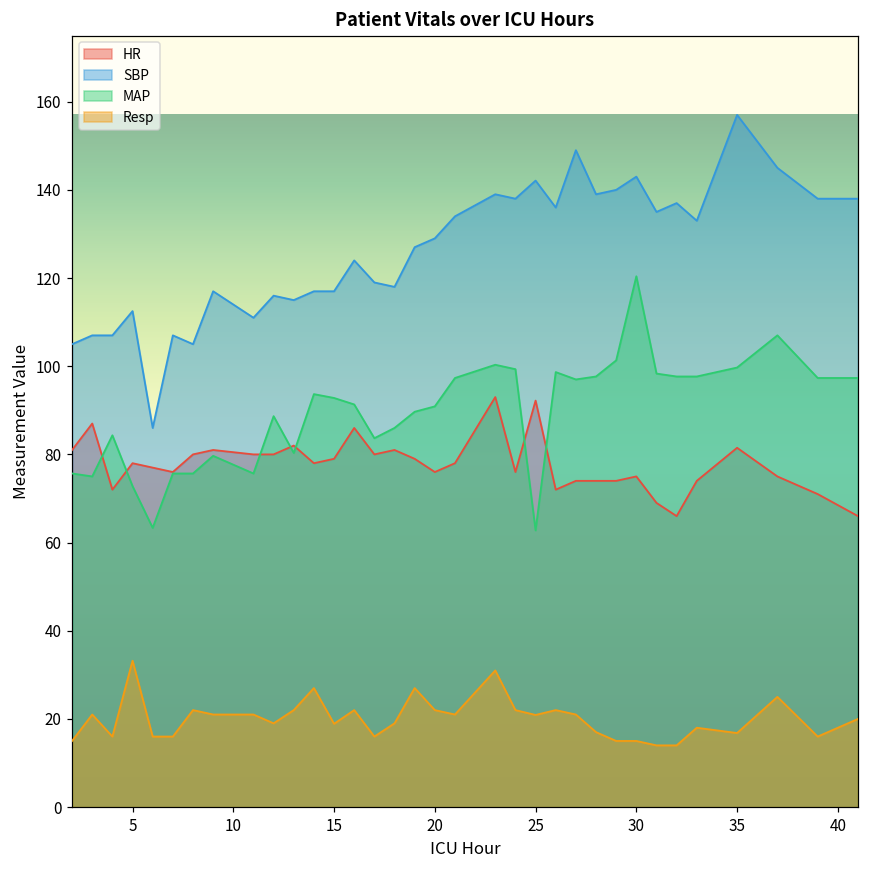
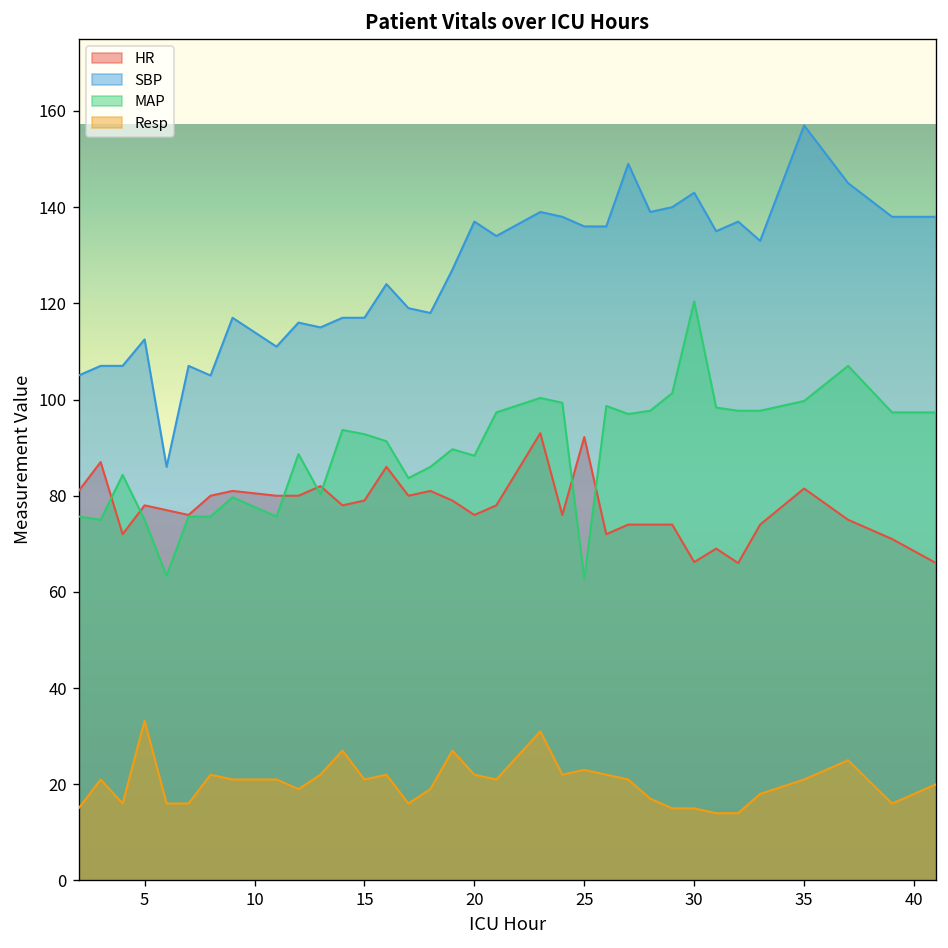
MAP, 5: 73 -> 75
Resp, 15: 19 -> 21
SBP, 20: 129 -> 137
MAP, 20: 91 -> 88
SBP, 25: 142 -> 136
Resp, 25: 21 -> 23
HR, 30: 75 -> 66
Resp, 35: 17 -> 21
